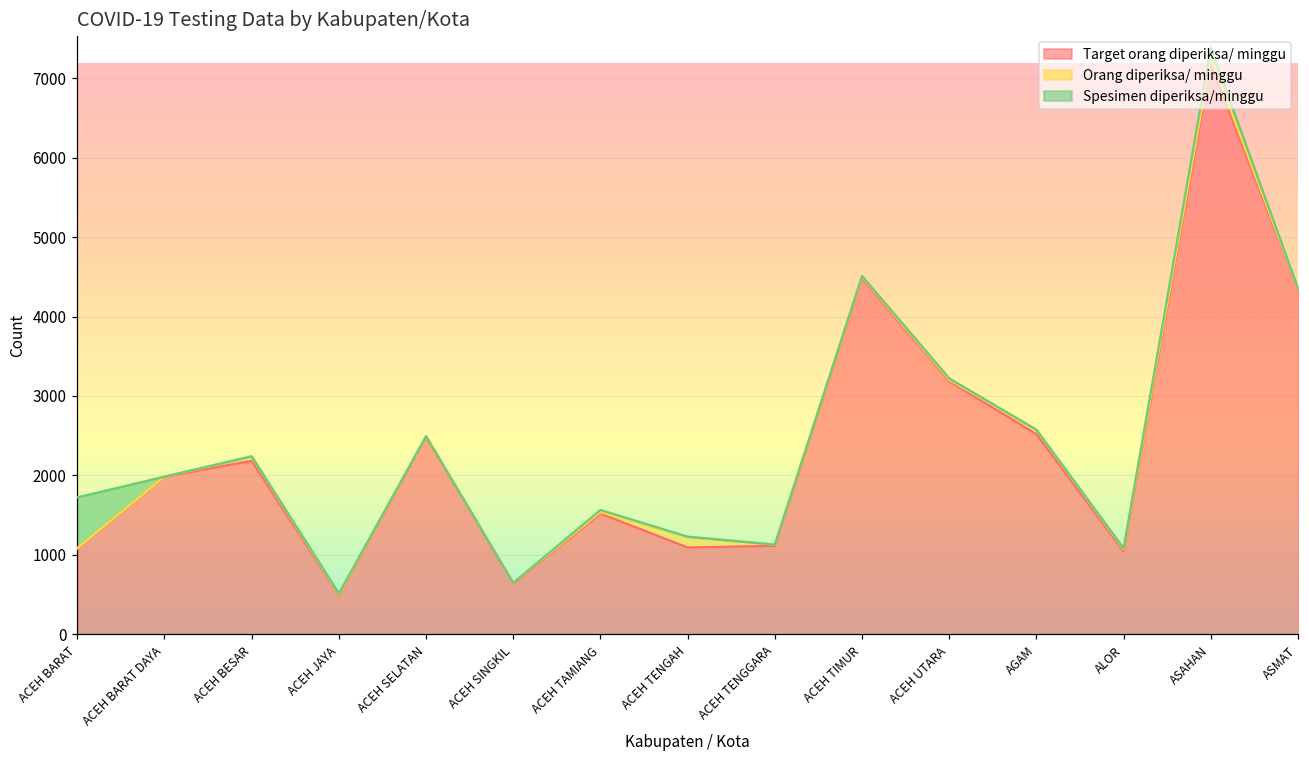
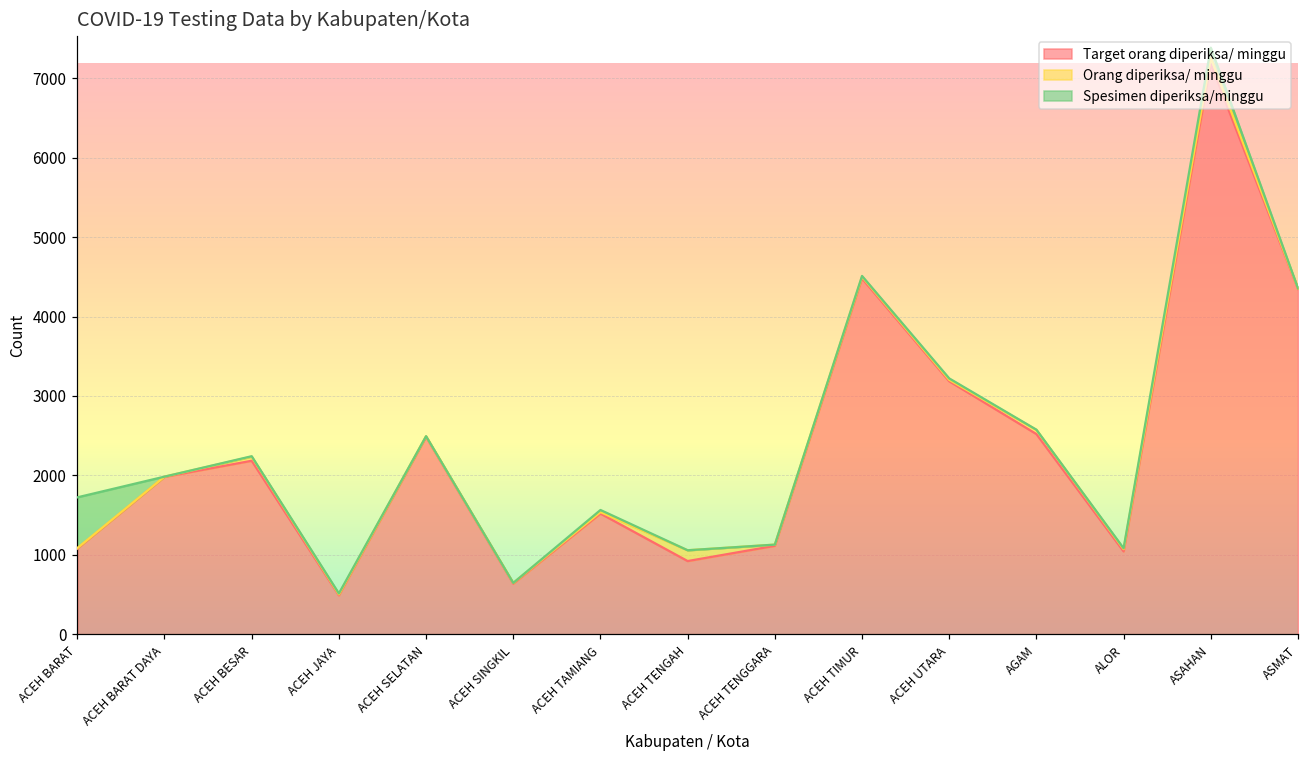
Target orang diperiksa/ minggu, ACEH TENGAH: 1100 -> 900
